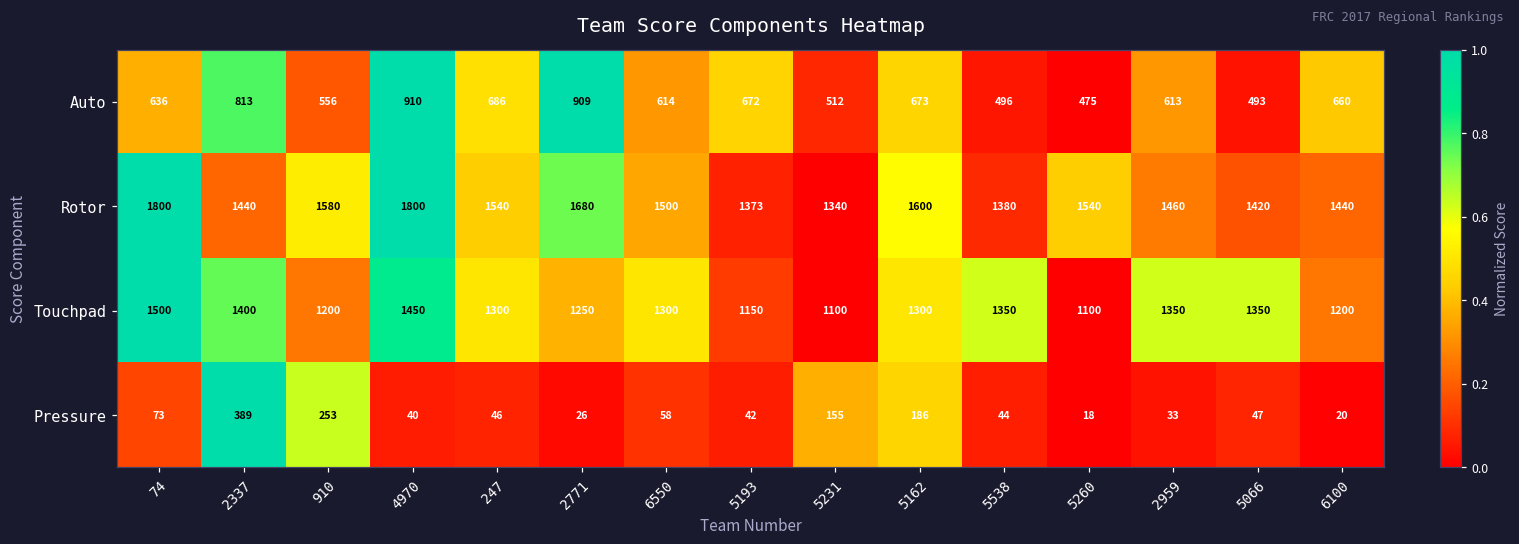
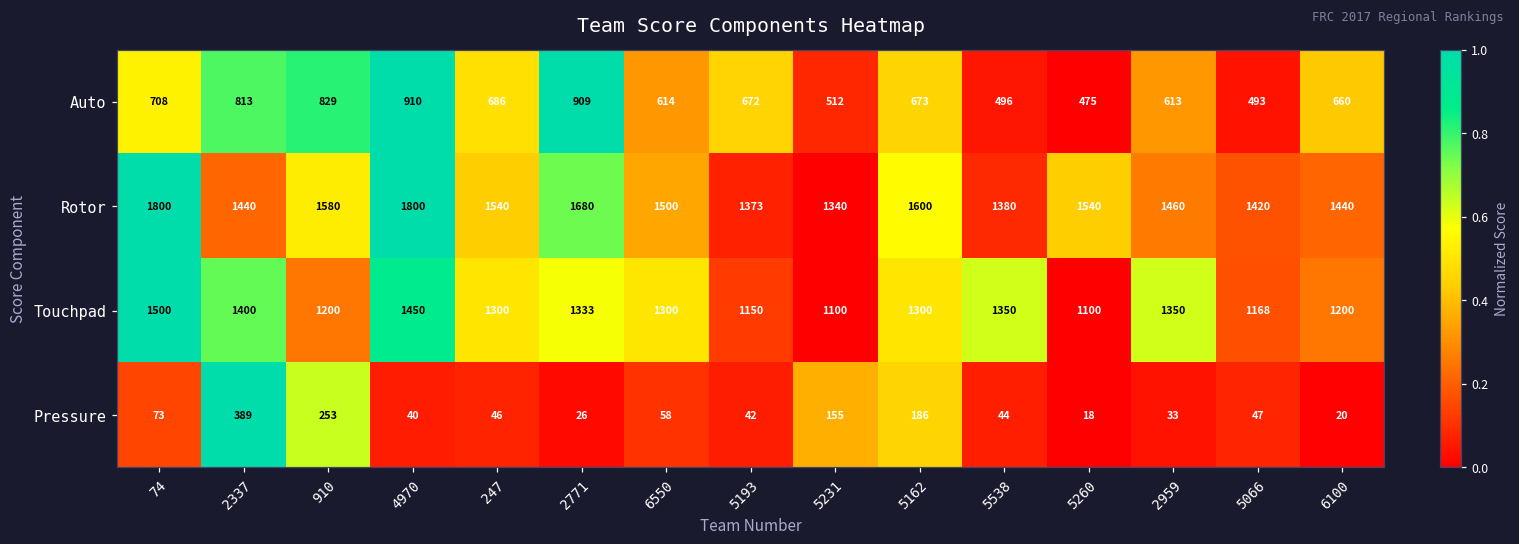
Auto, 74: 636 -> 708
Auto, 910: 556 -> 829
Touchpad, 2771: 1250 -> 1333
Touchpad, 5066: 1350 -> 1168
